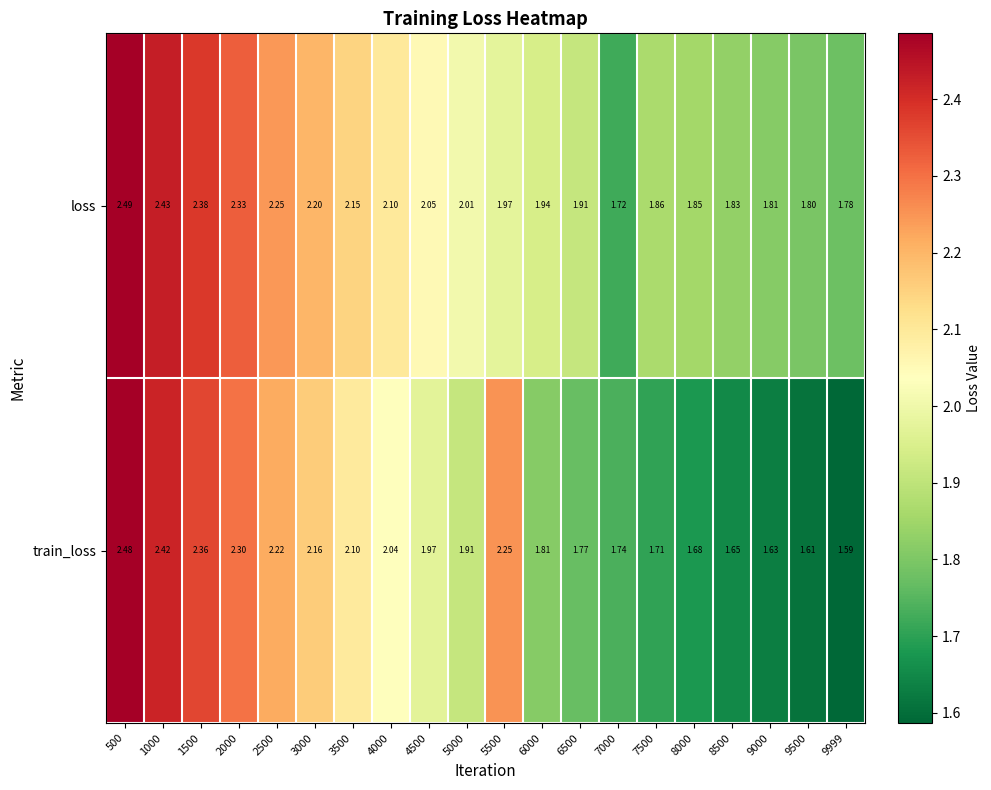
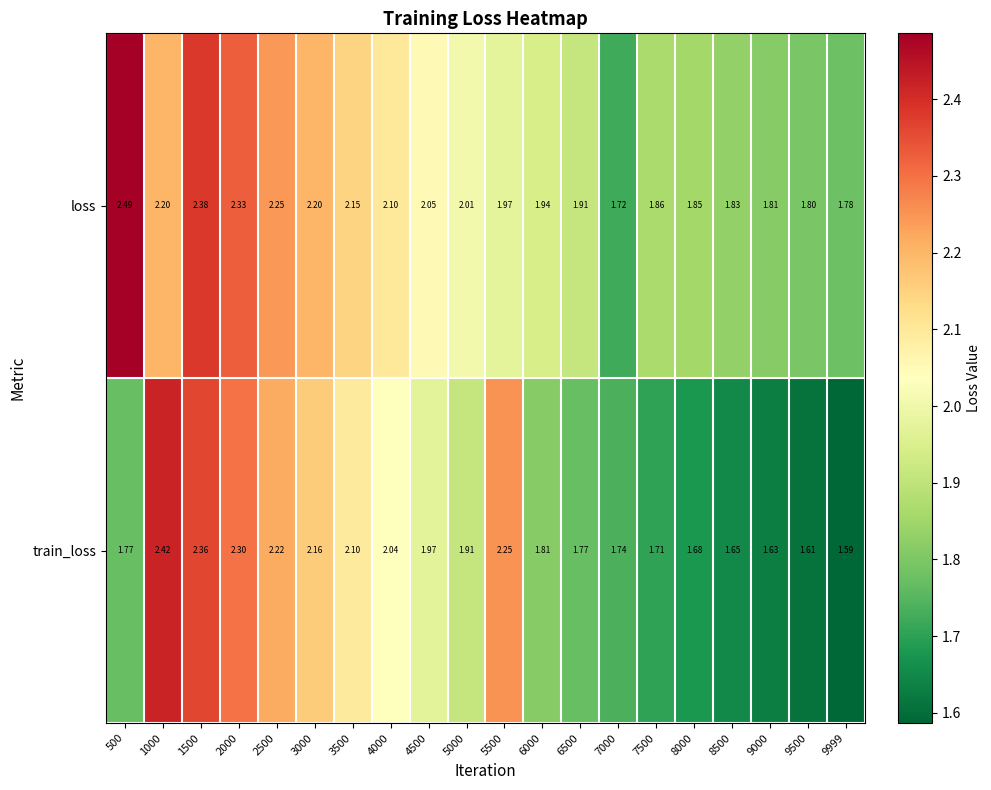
loss, 1000: 2.43 -> 2.20
train_loss, 500: 2.48 -> 1.77
